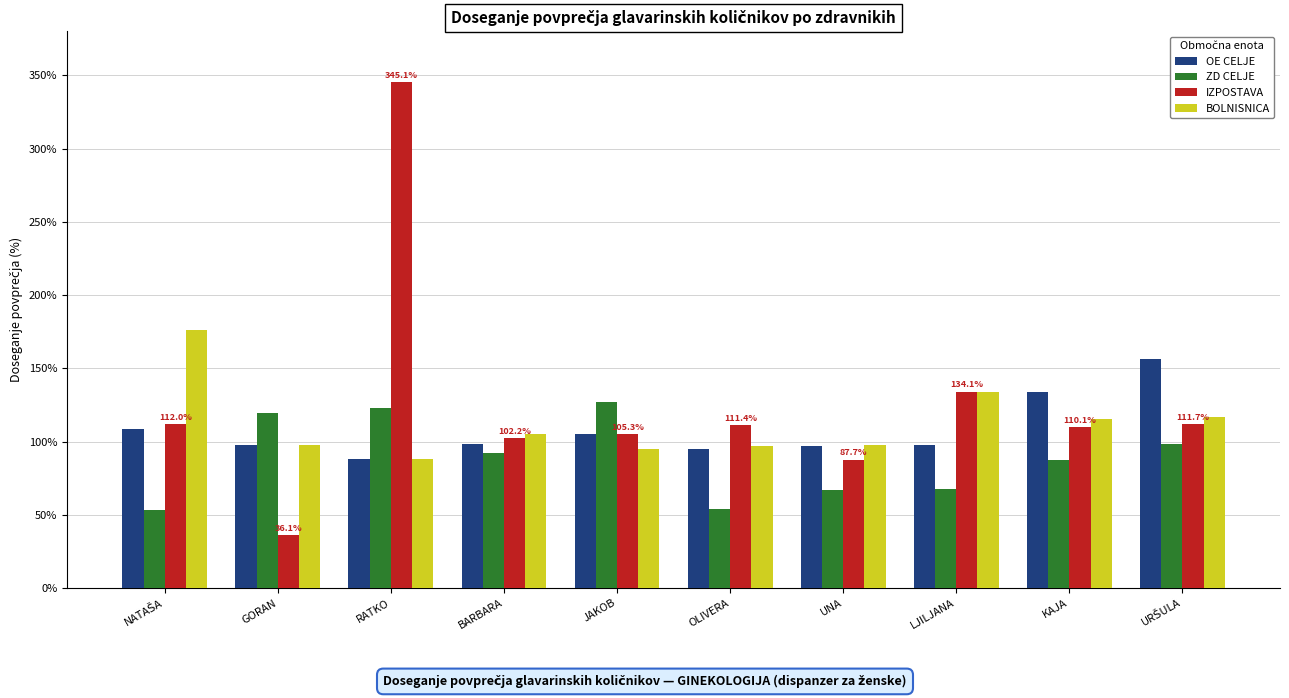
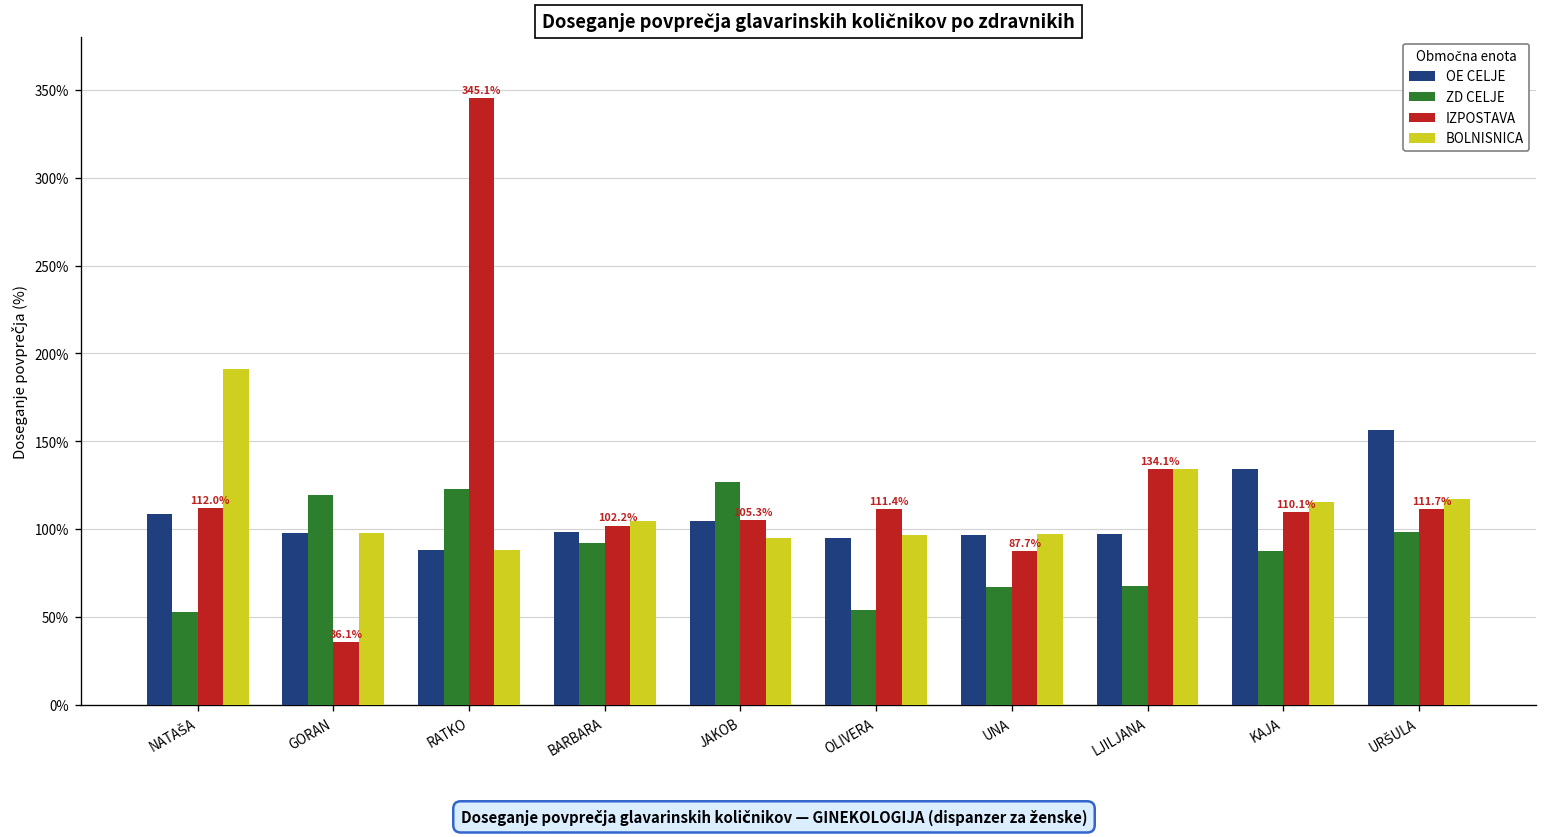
BOLNISNICA, NATAŠA: 176% -> 191%
